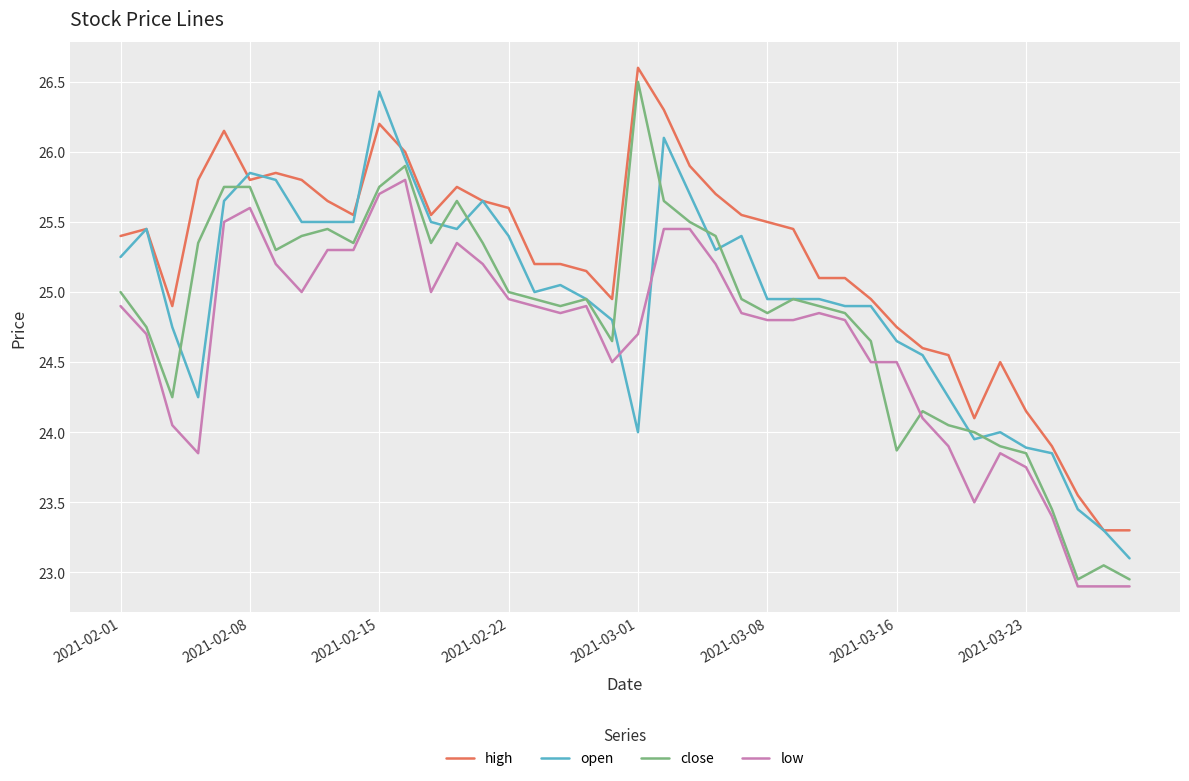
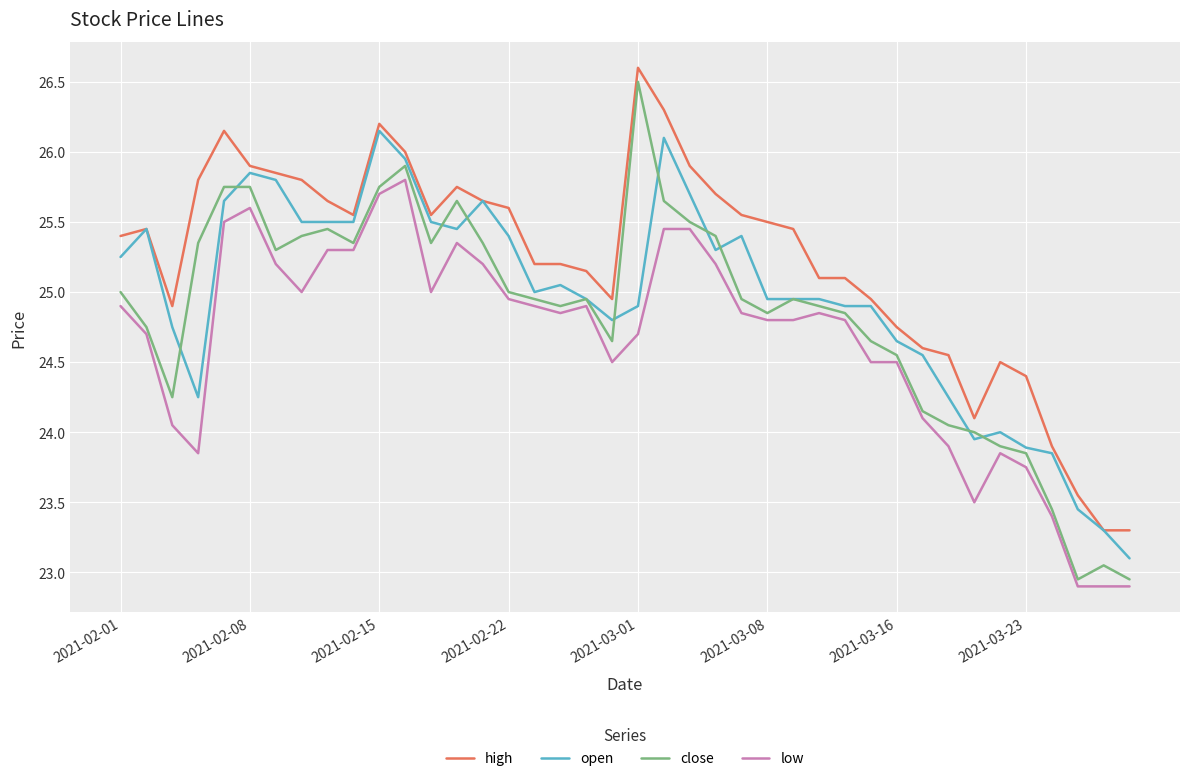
high, 2021-02-08: 25.8 -> 25.9
open, 2021-02-15: 26.43 -> 26.15
open, 2021-03-01: 24.0 -> 24.9
close, 2021-03-16: 23.87 -> 24.55
high, 2021-03-23: 24.15 -> 24.40
